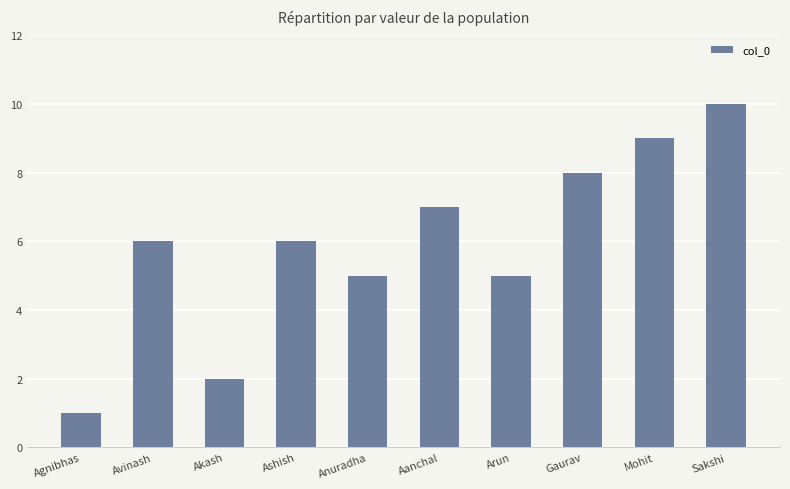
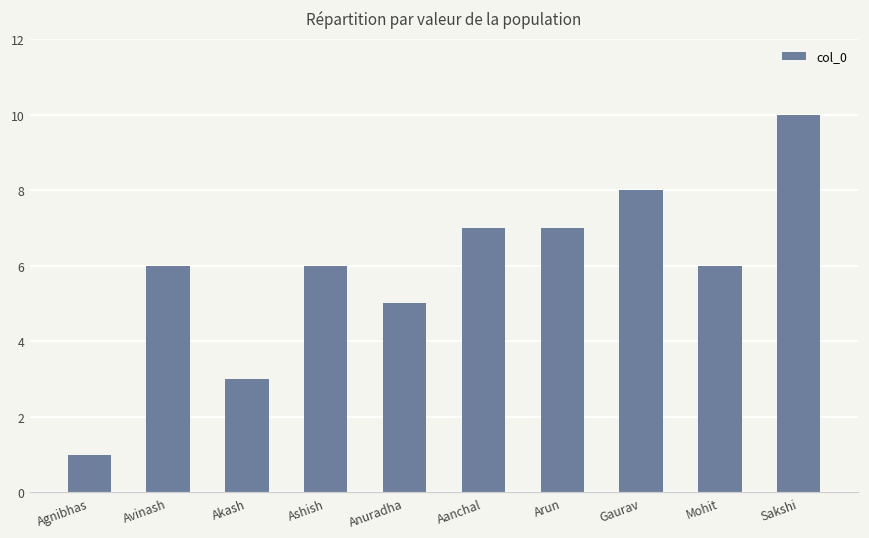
Akash: 2 -> 3
Arun: 5 -> 7
Mohit: 9 -> 6
